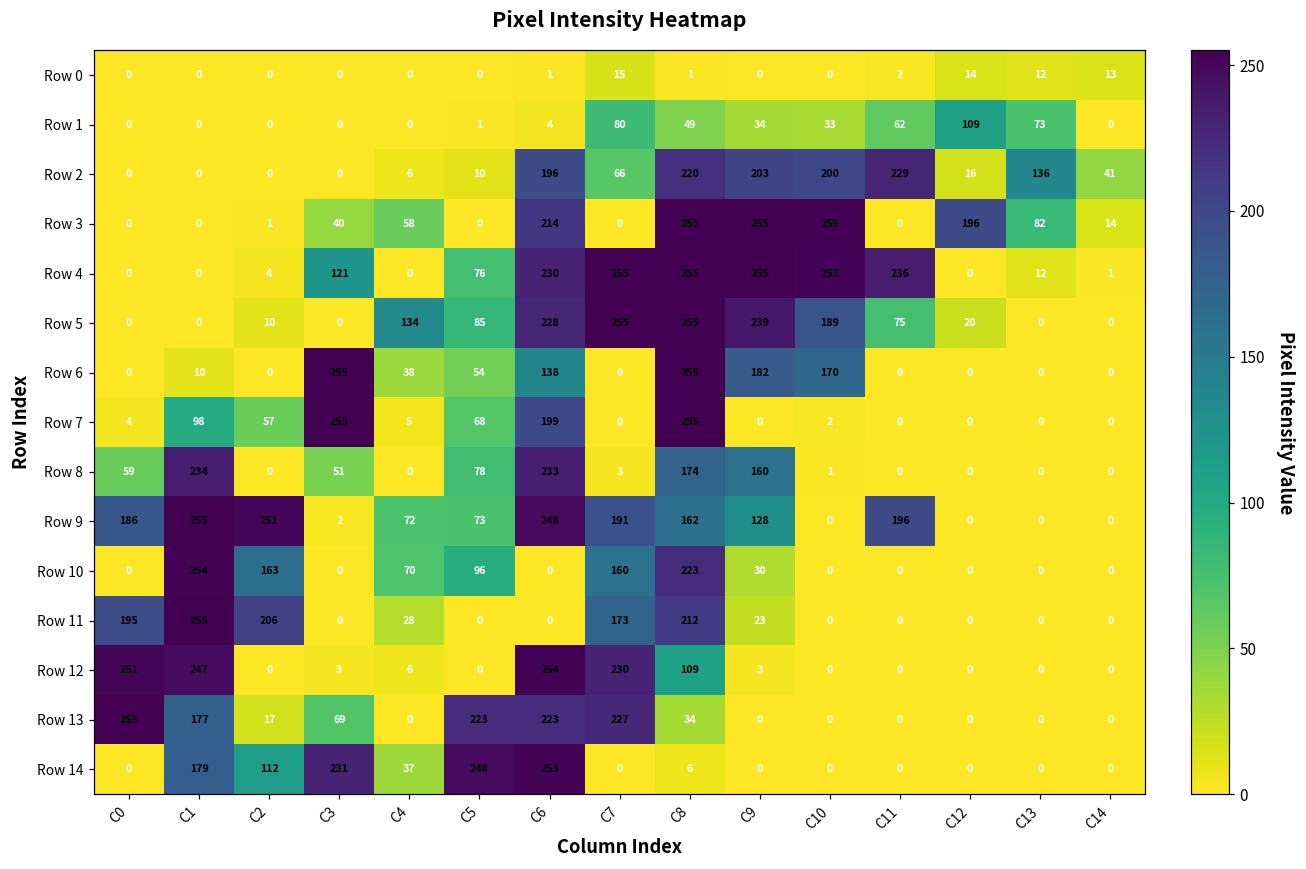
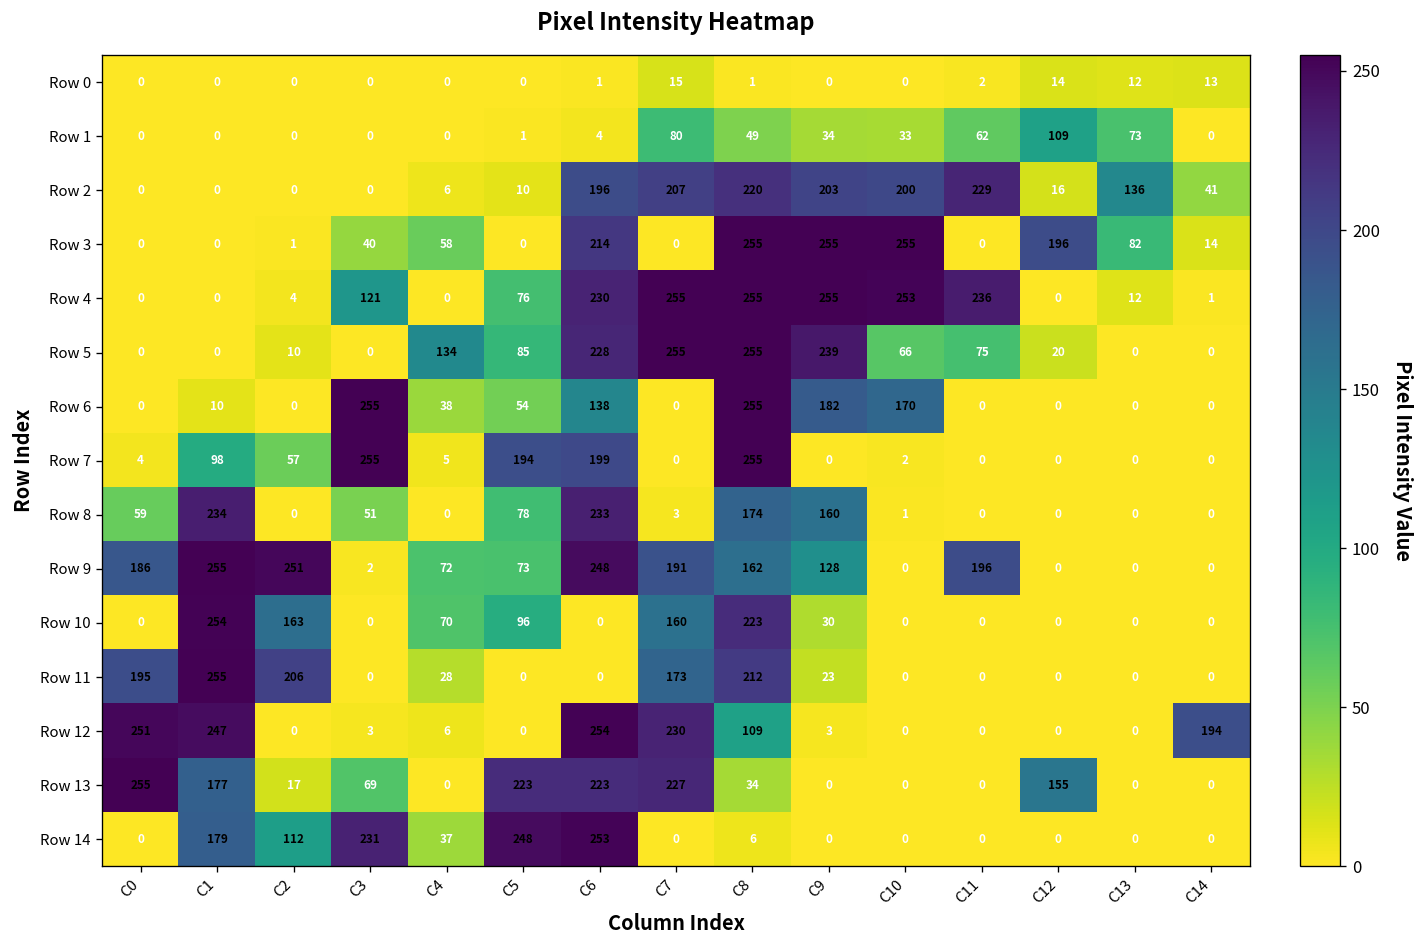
Row 2, C7: 66 -> 207
Row 5, C10: 189 -> 66
Row 7, C5: 68 -> 194
Row 12, C14: 0 -> 194
Row 13, C12: 0 -> 155
